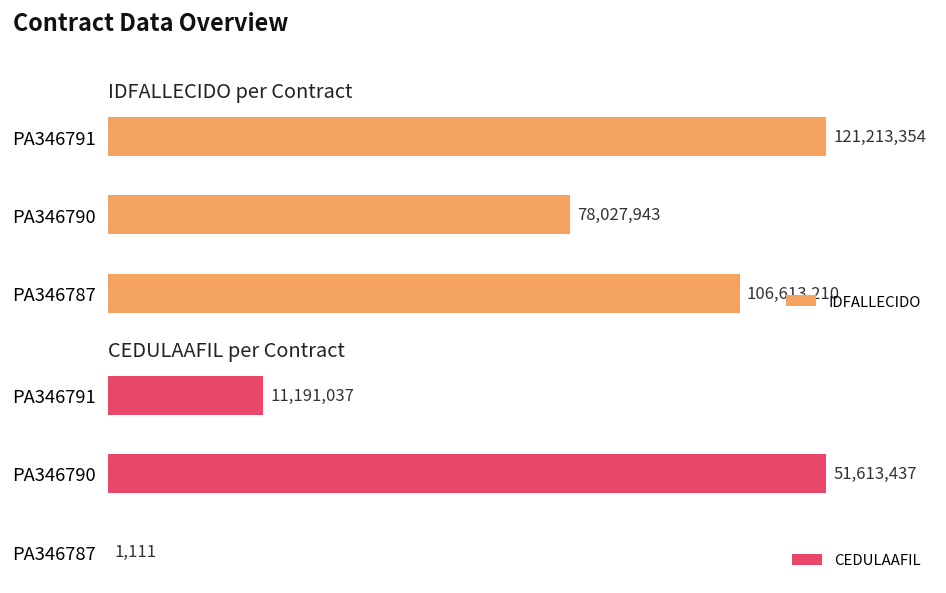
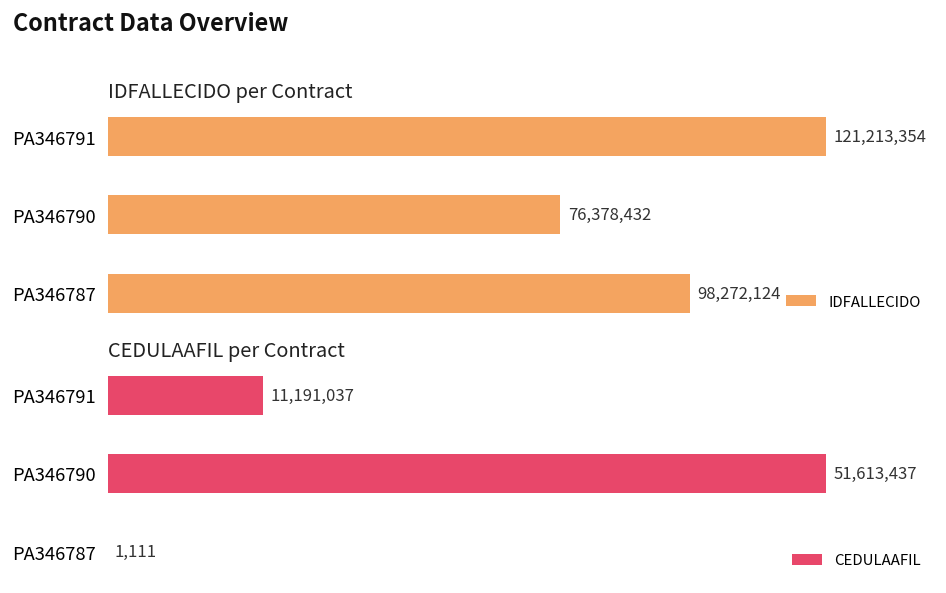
IDFALLECIDO per Contract, PA346790: 78,027,943 -> 76,378,432
IDFALLECIDO per Contract, PA346787: 106,613,210 -> 98,272,124
